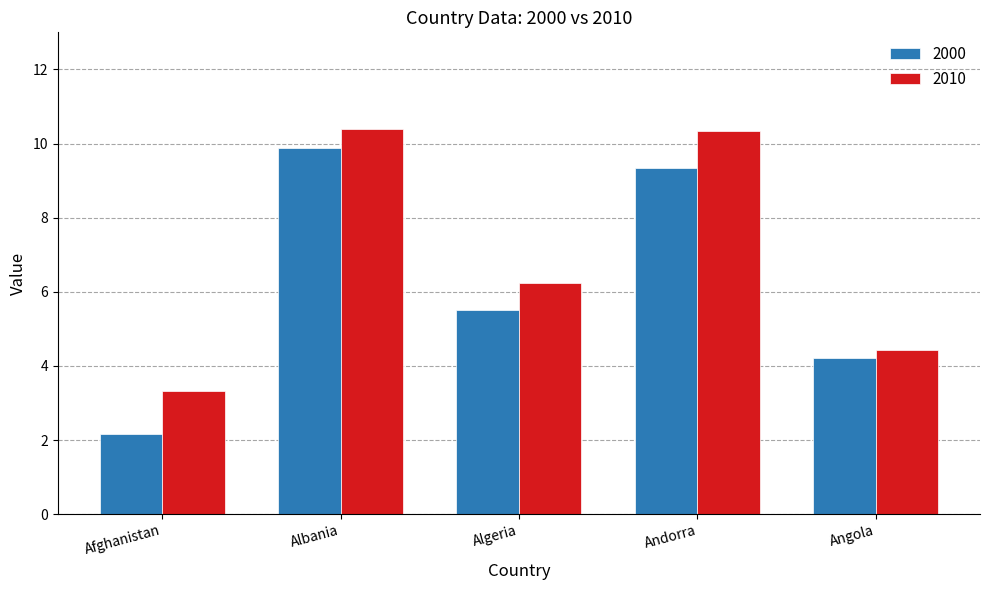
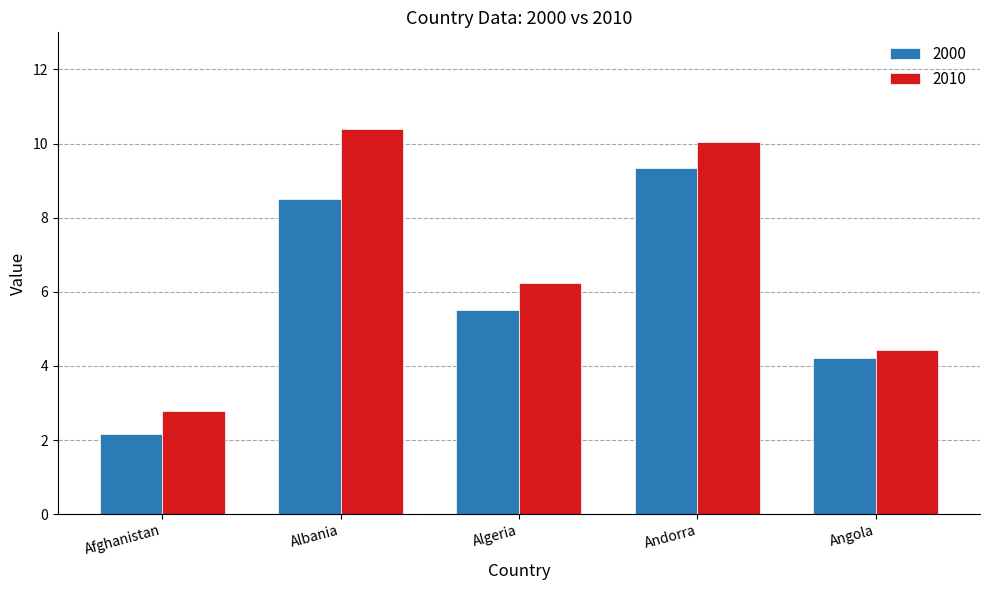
2010, Afghanistan: 3.3 -> 2.8
2000, Albania: 9.9 -> 8.5
2010, Andorra: 10.4 -> 10.1
